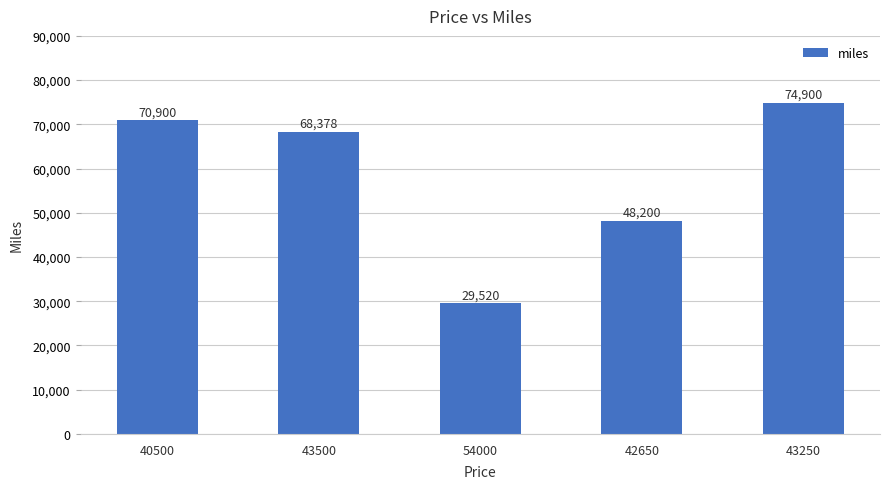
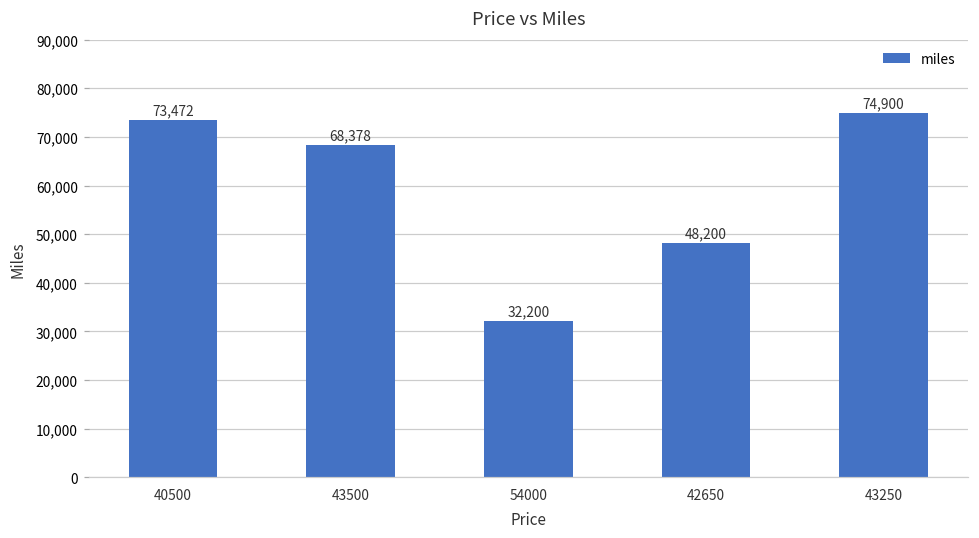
40500: 70,900 -> 73,472
54000: 29,520 -> 32,200
